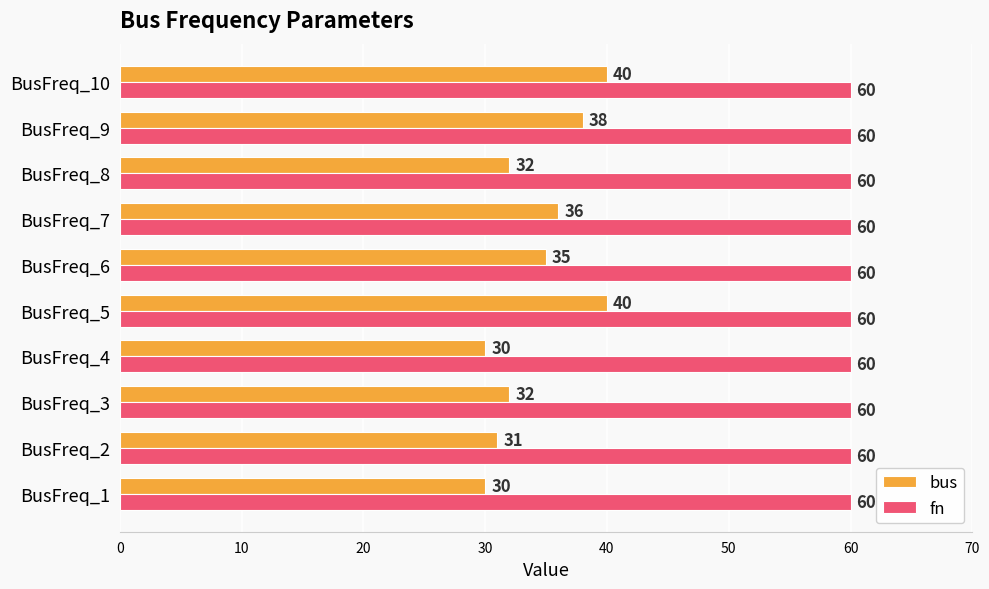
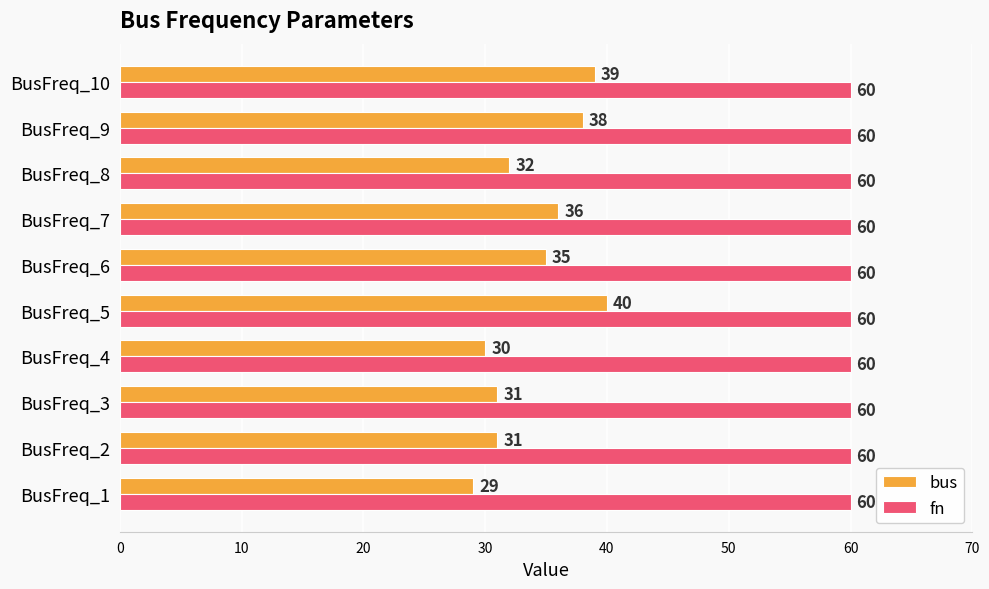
bus, BusFreq_10: 40 -> 39
bus, BusFreq_3: 32 -> 31
bus, BusFreq_1: 30 -> 29
